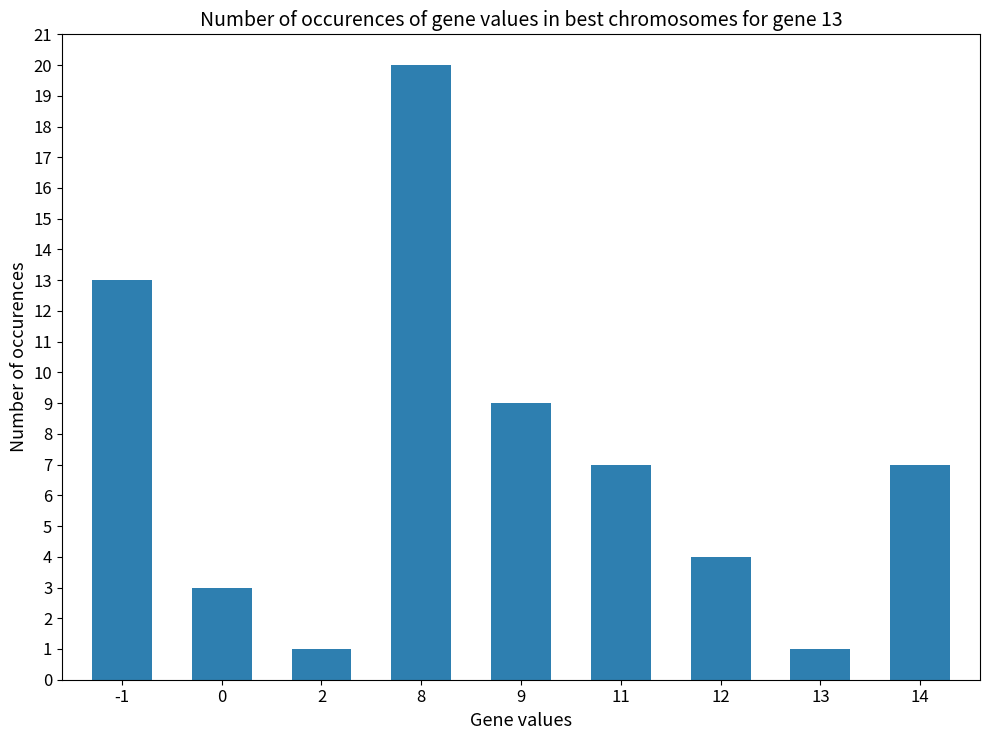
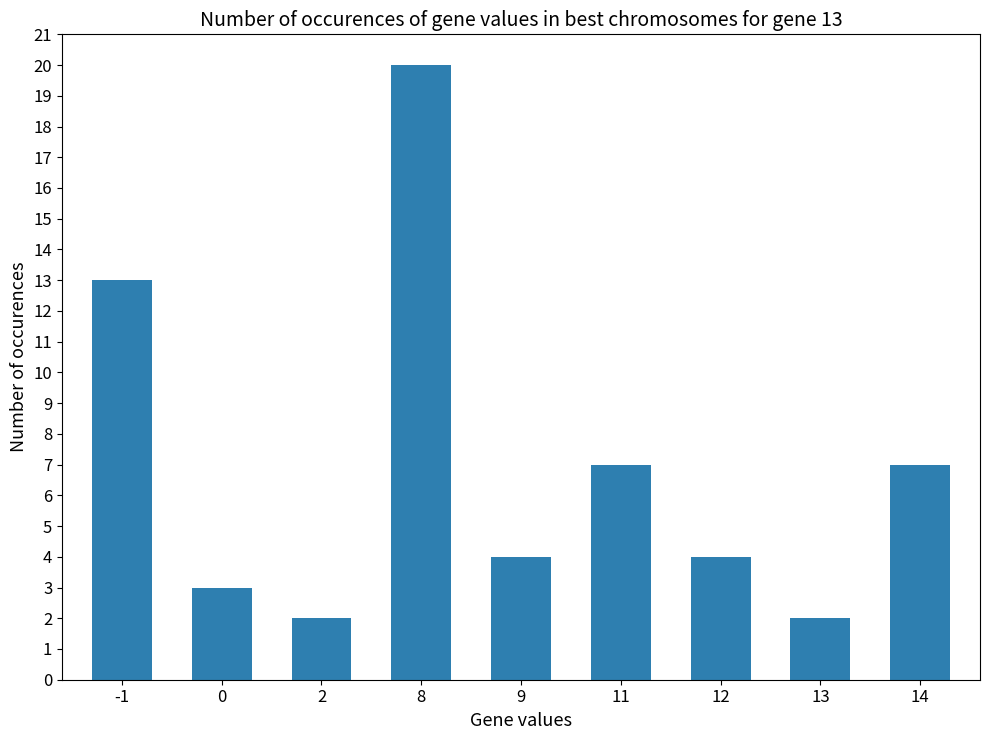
2: 1 -> 2
9: 9 -> 4
13: 1 -> 2
